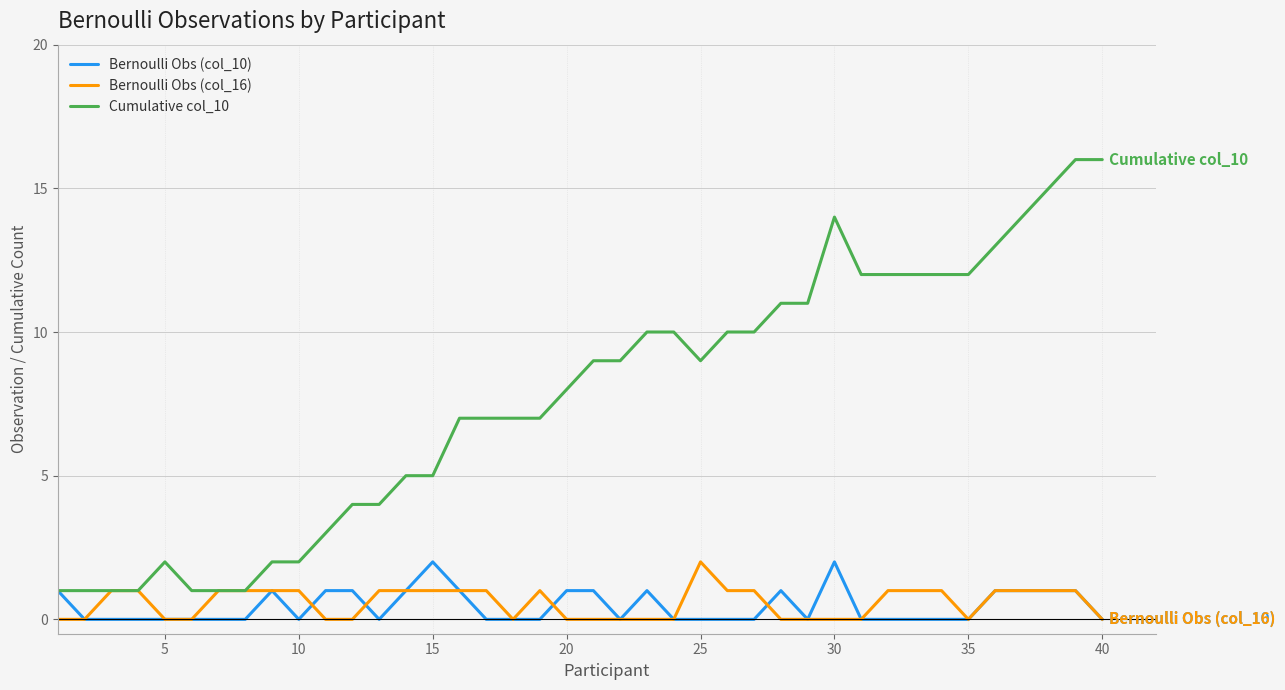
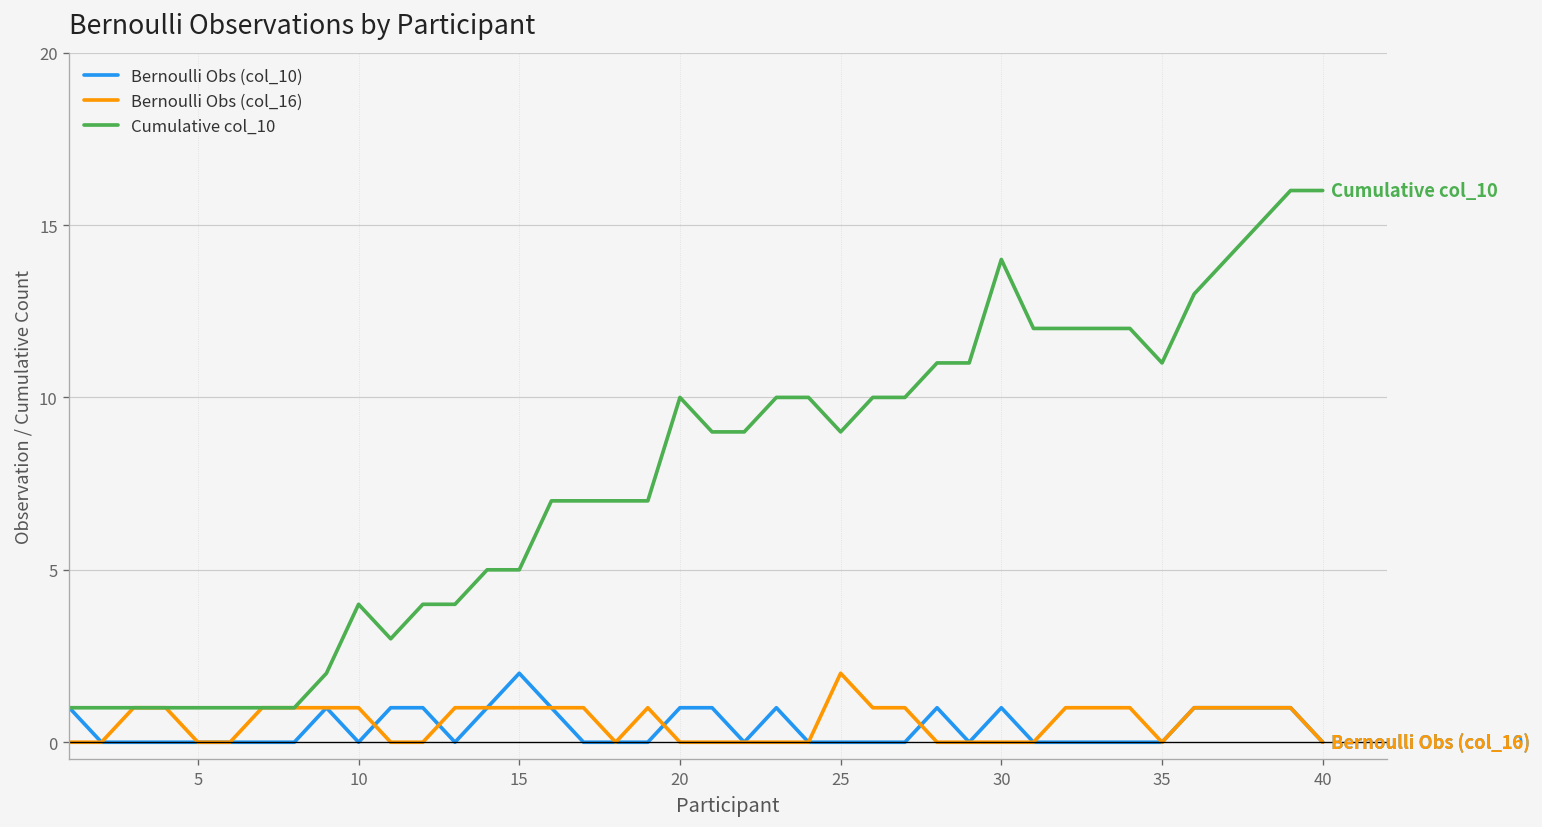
Cumulative col_10, 5: 2 -> 1
Cumulative col_10, 10: 2 -> 4
Cumulative col_10, 20: 8 -> 10
Bernoulli Obs (col_10), 30: 2 -> 1
Cumulative col_10, 35: 12 -> 11
